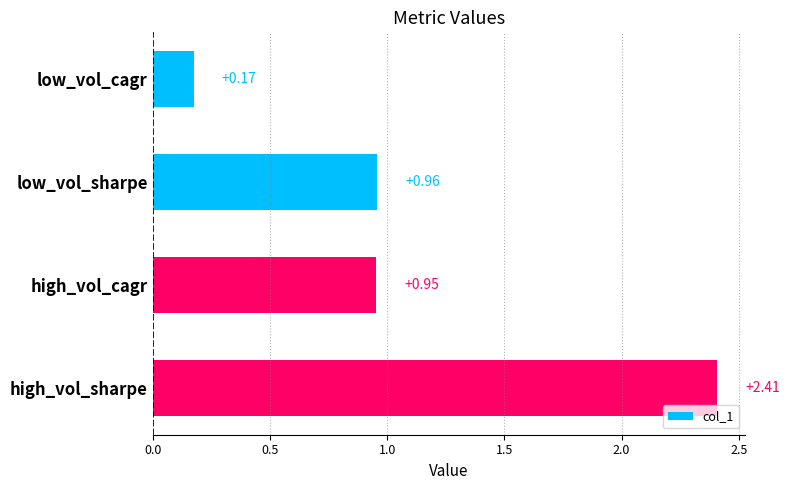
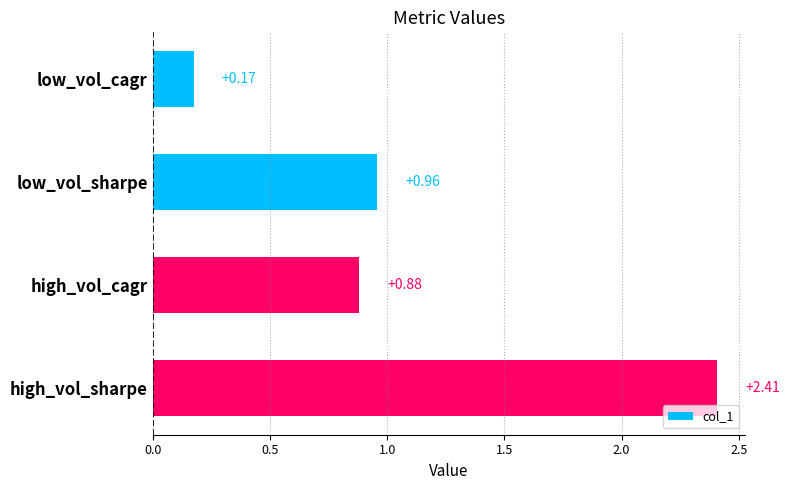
high_vol_cagr: +0.95 -> +0.88
